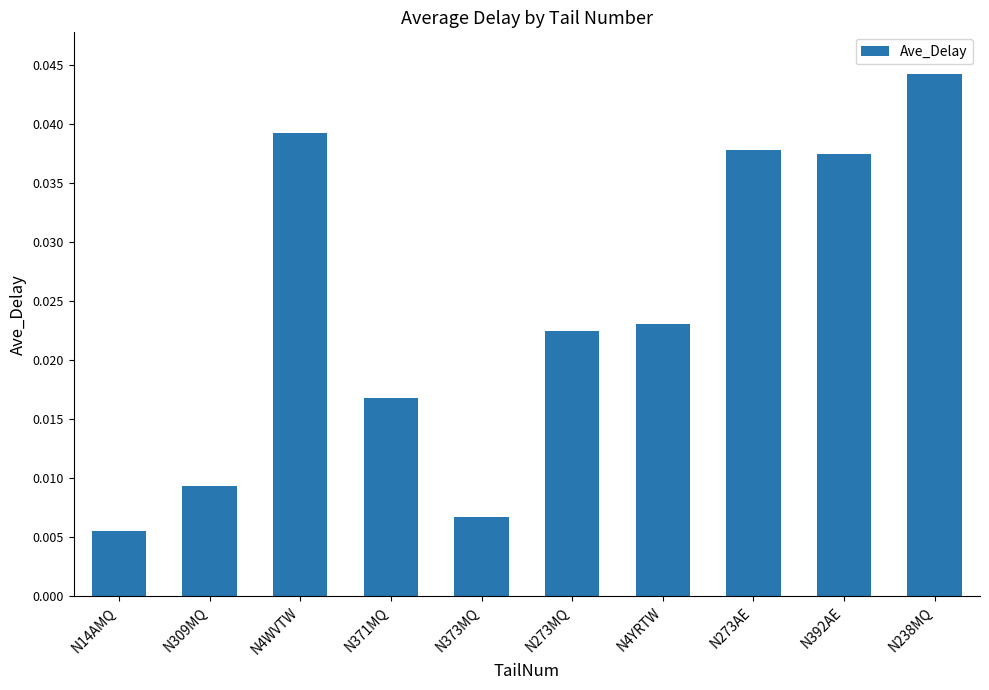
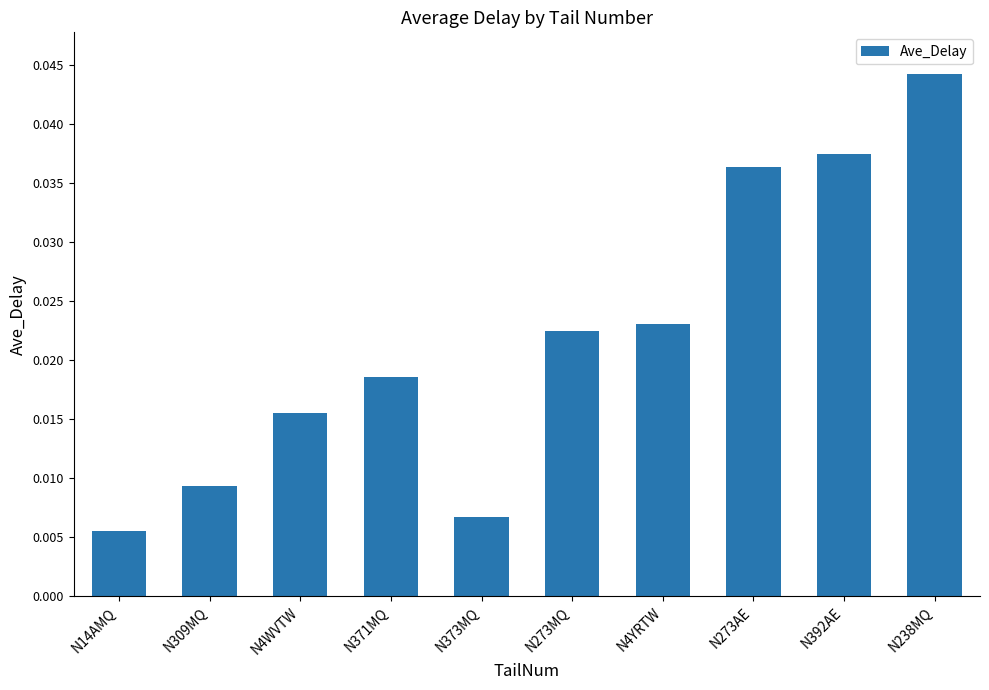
N4WVTW: 0.0393 -> 0.0155
N371MQ: 0.0168 -> 0.0186
N273AE: 0.0378 -> 0.0364
